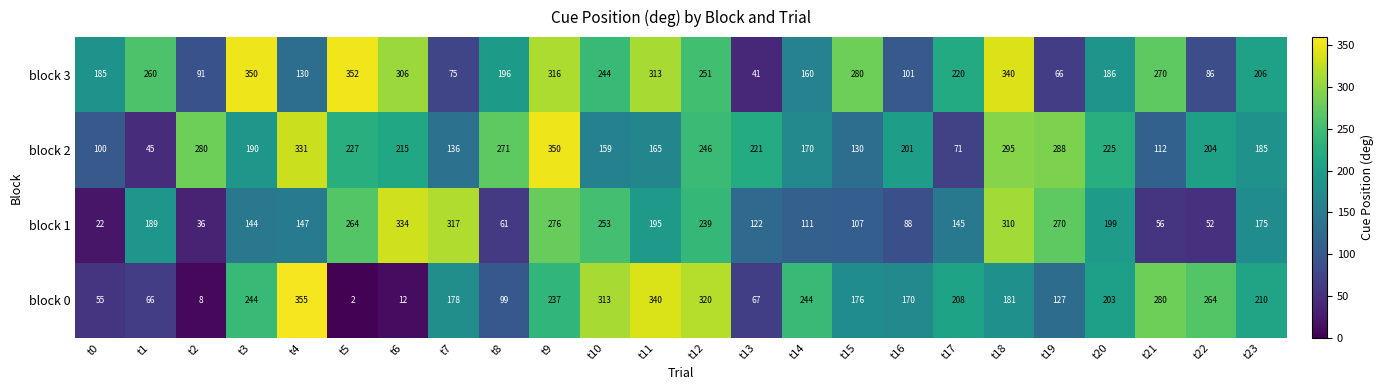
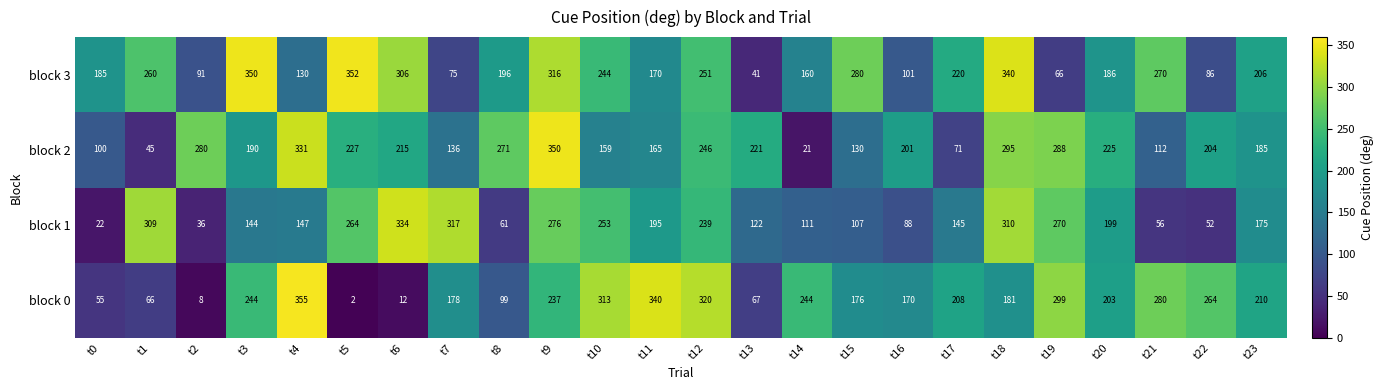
block 3, t11: 313 -> 170
block 2, t14: 170 -> 21
block 1, t1: 189 -> 309
block 0, t19: 127 -> 299
